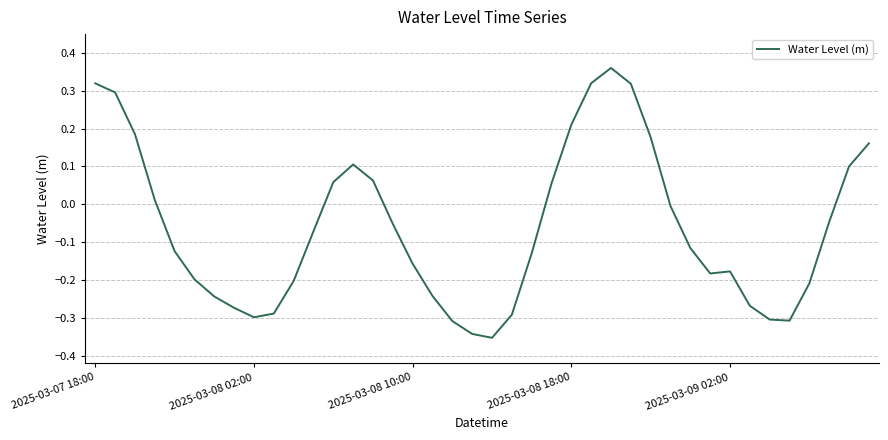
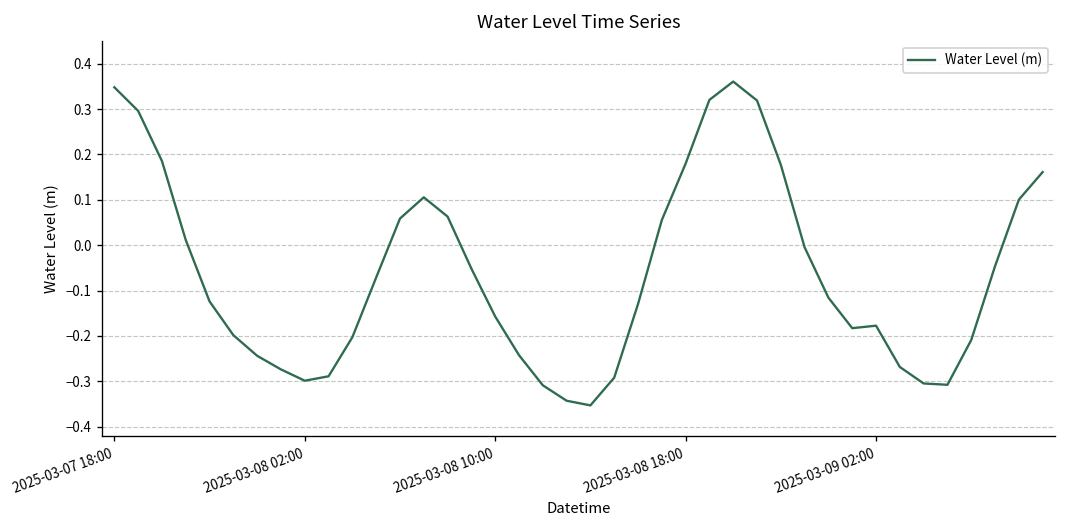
2025-03-07 18:00: 0.32 -> 0.35
2025-03-08 18:00: 0.21 -> 0.18
